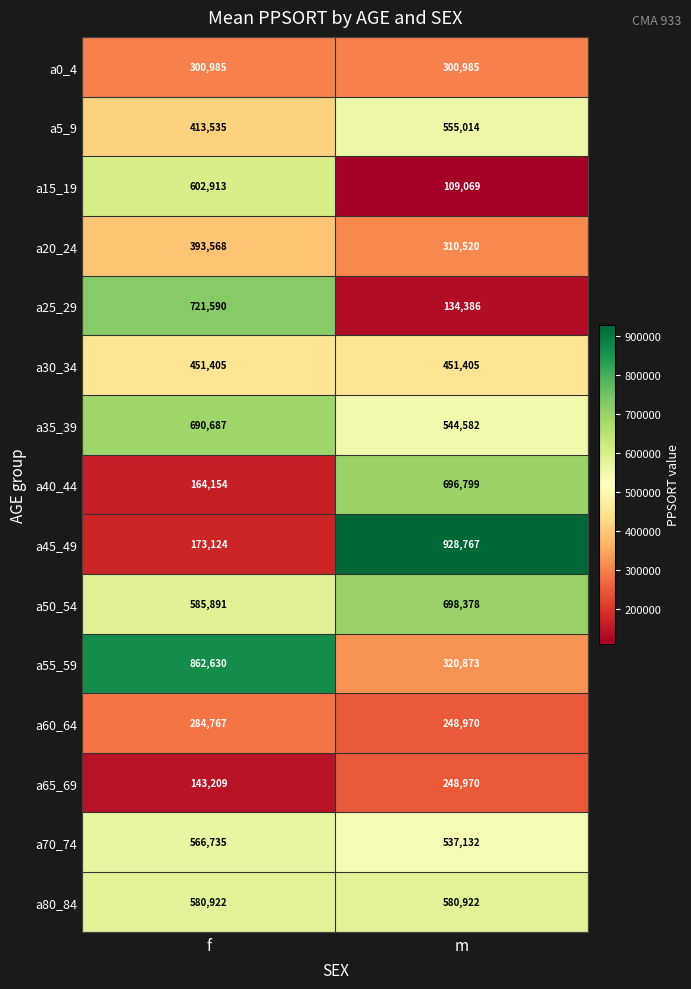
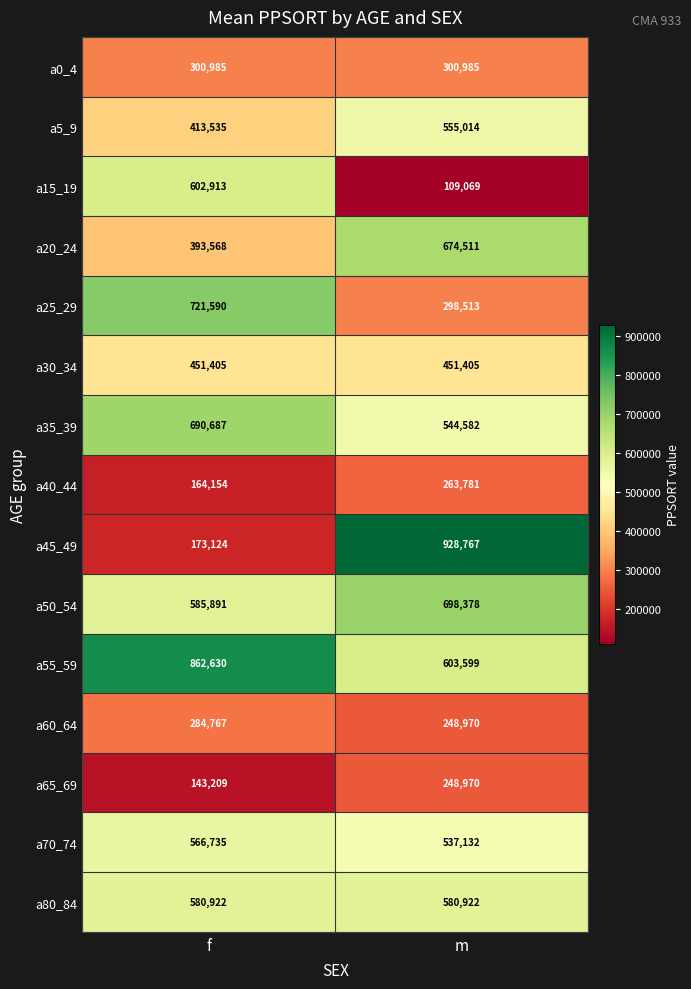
a20_24, m: 310,520 -> 674,511
a25_29, m: 134,386 -> 298,513
a40_44, m: 696,799 -> 263,781
a55_59, m: 320,873 -> 603,599
